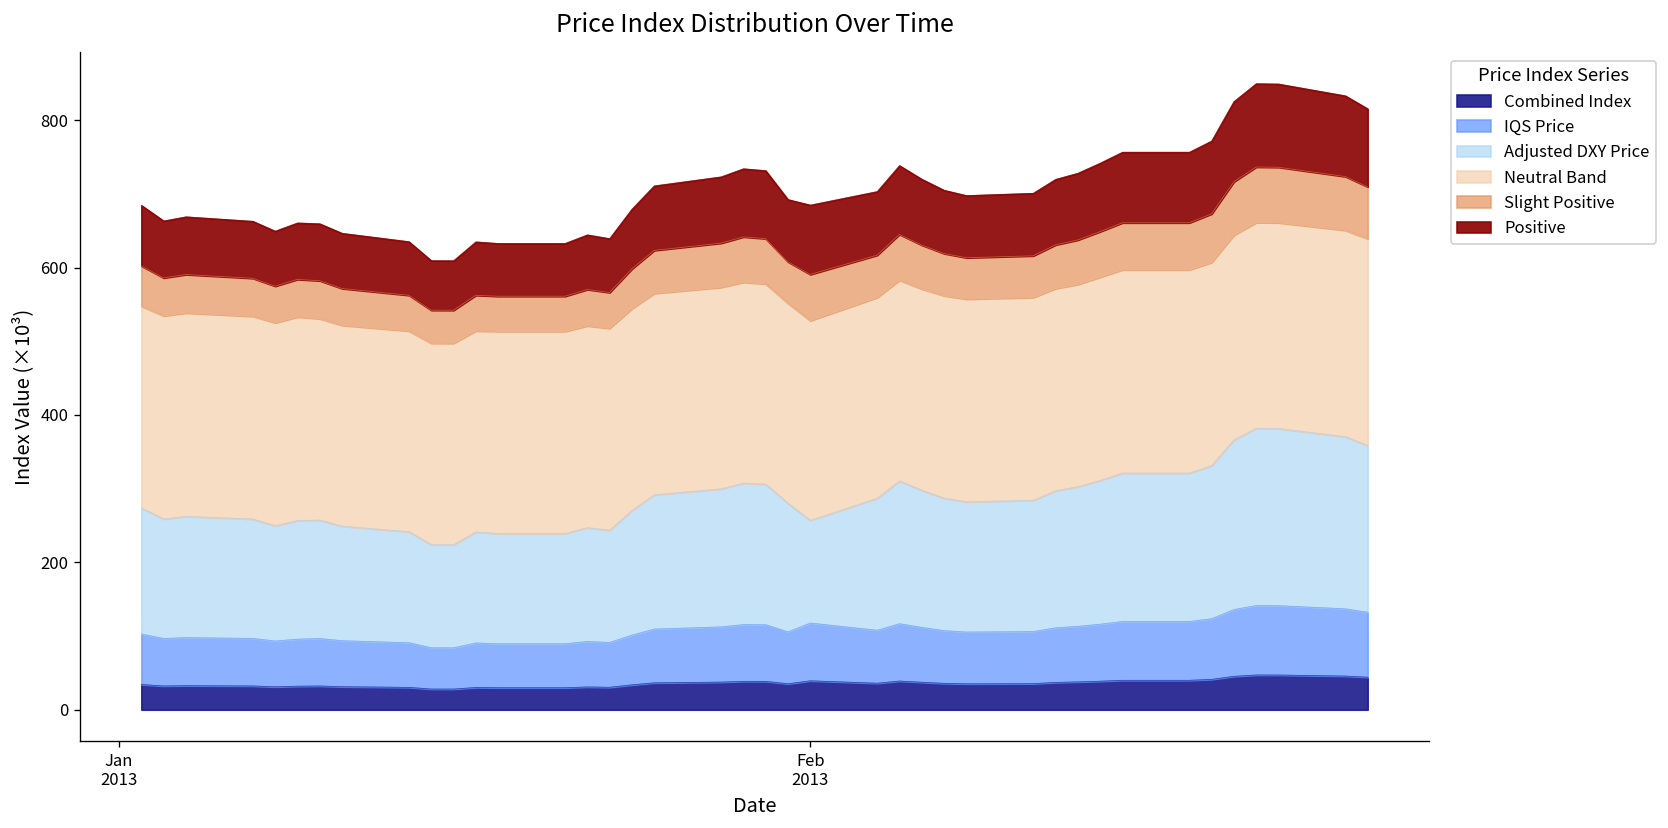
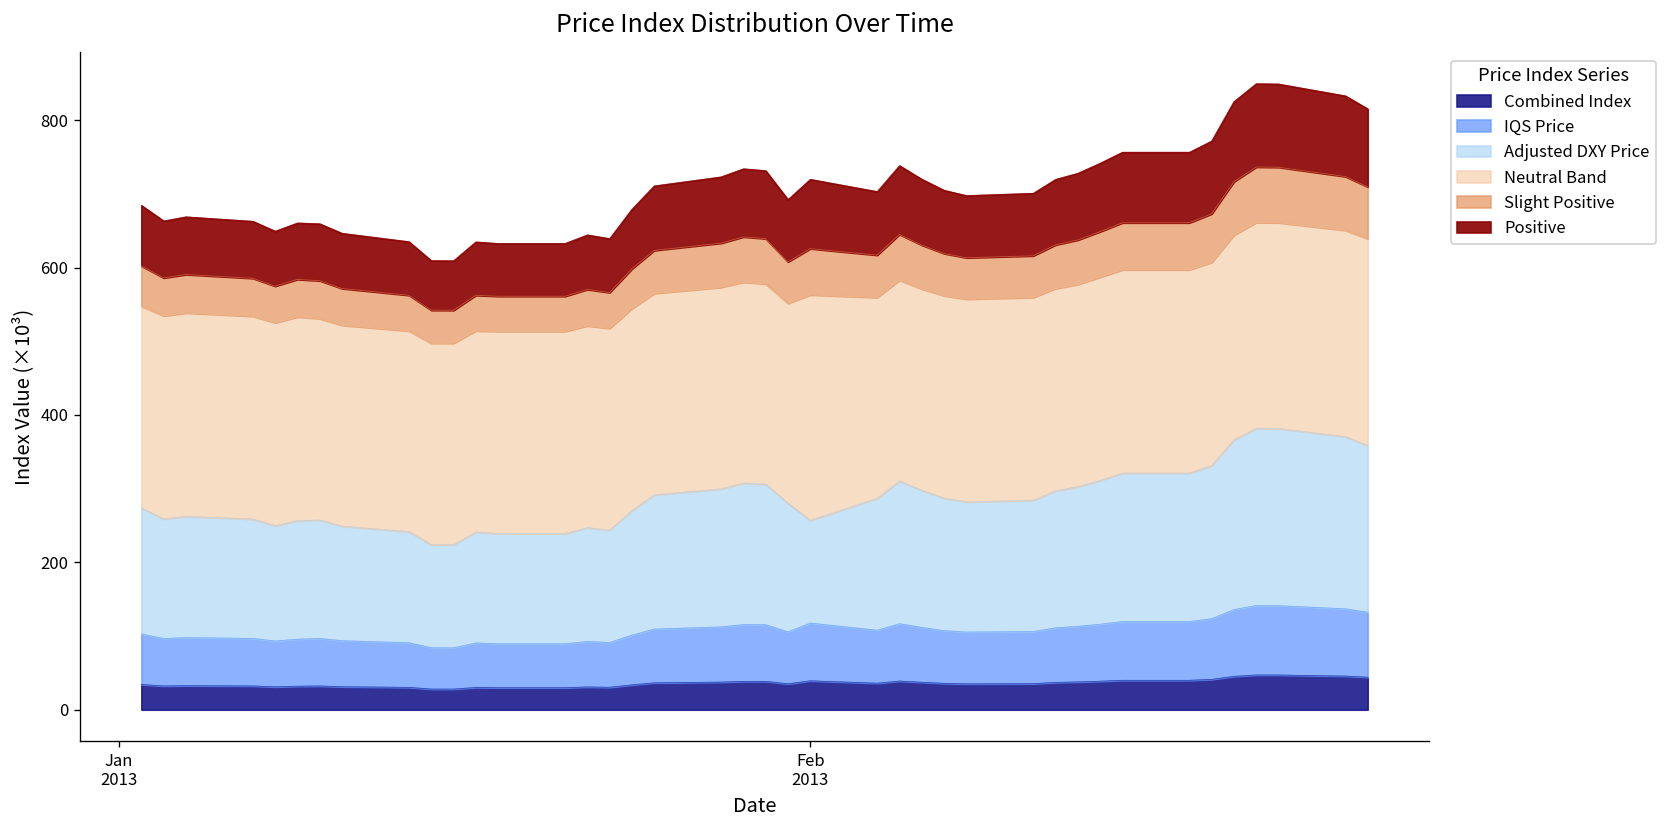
Neutral Band, Feb 2013: 270 -> 310
